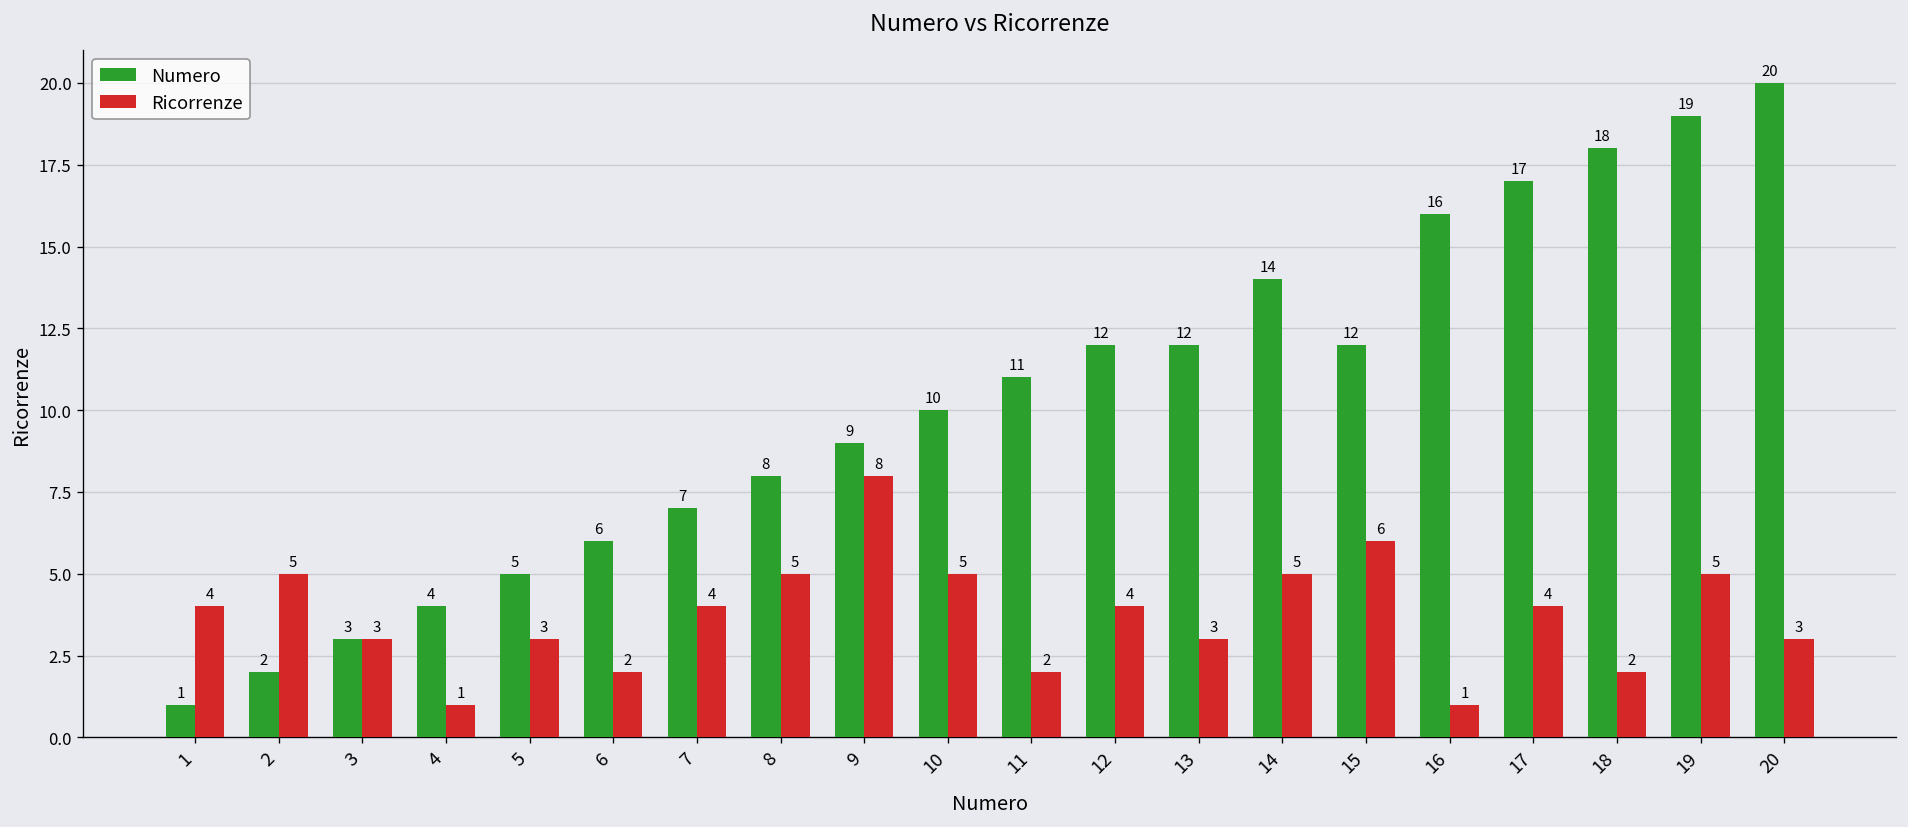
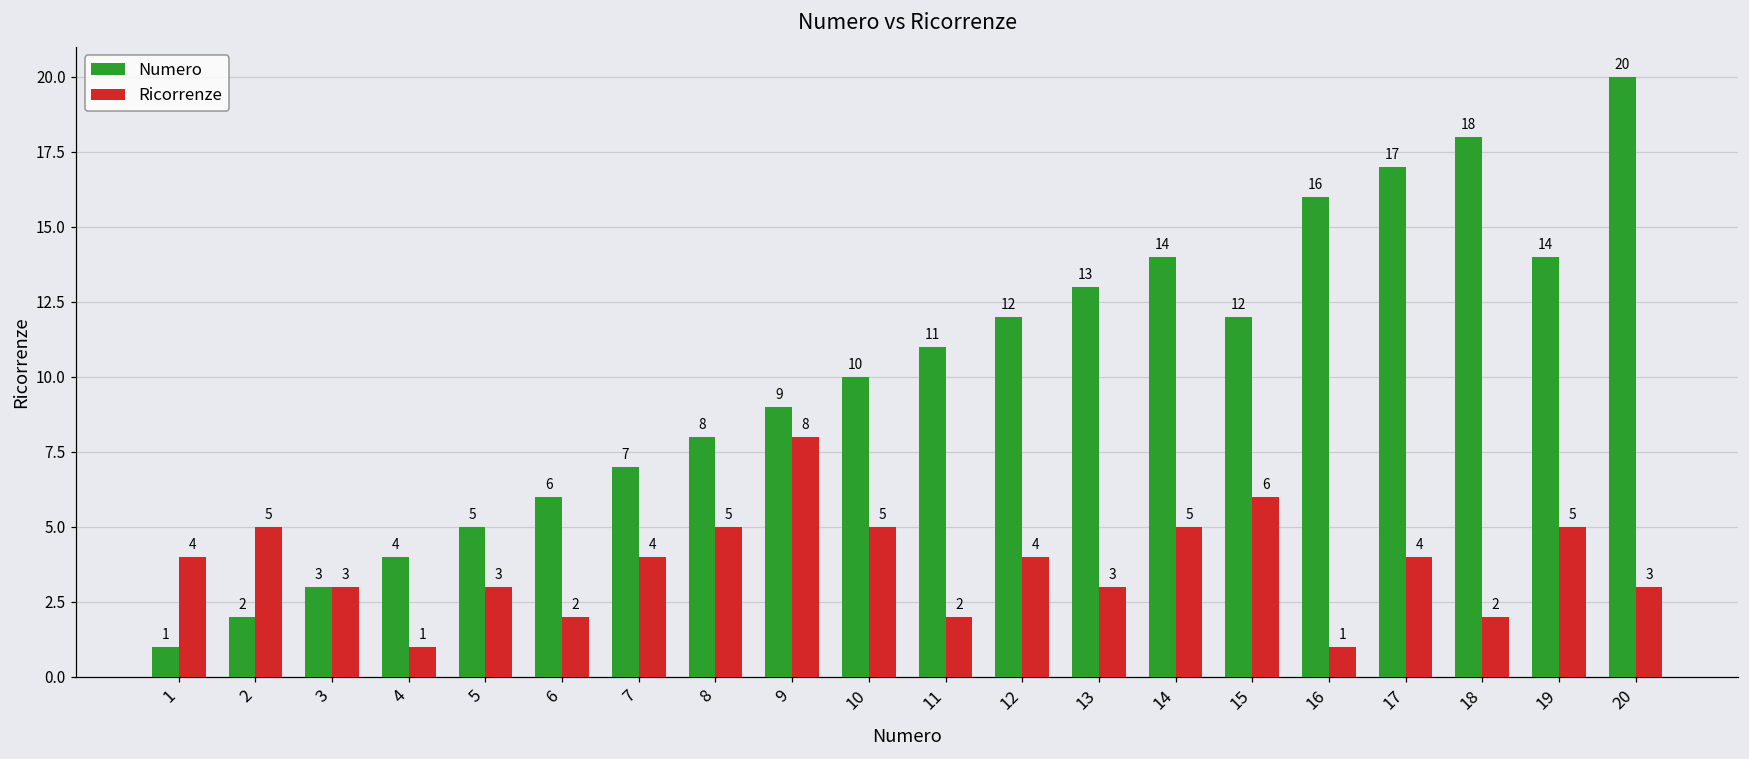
Numero, 13: 12 -> 13
Numero, 19: 19 -> 14
